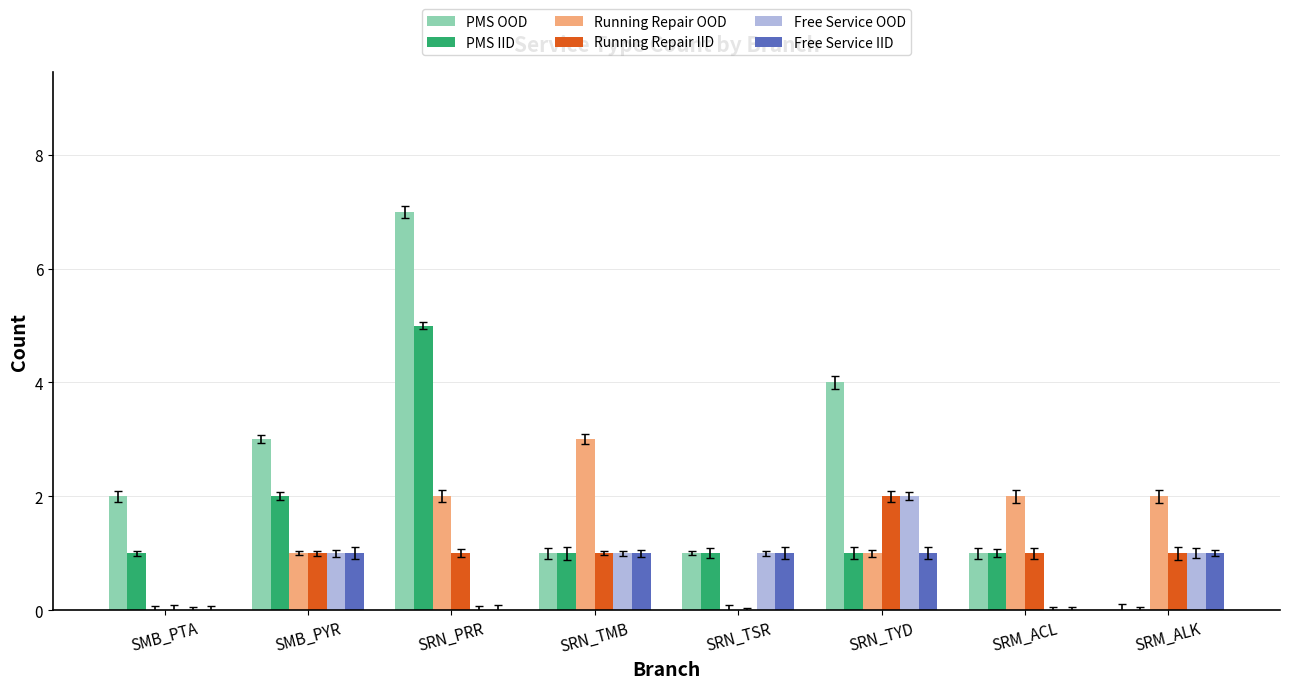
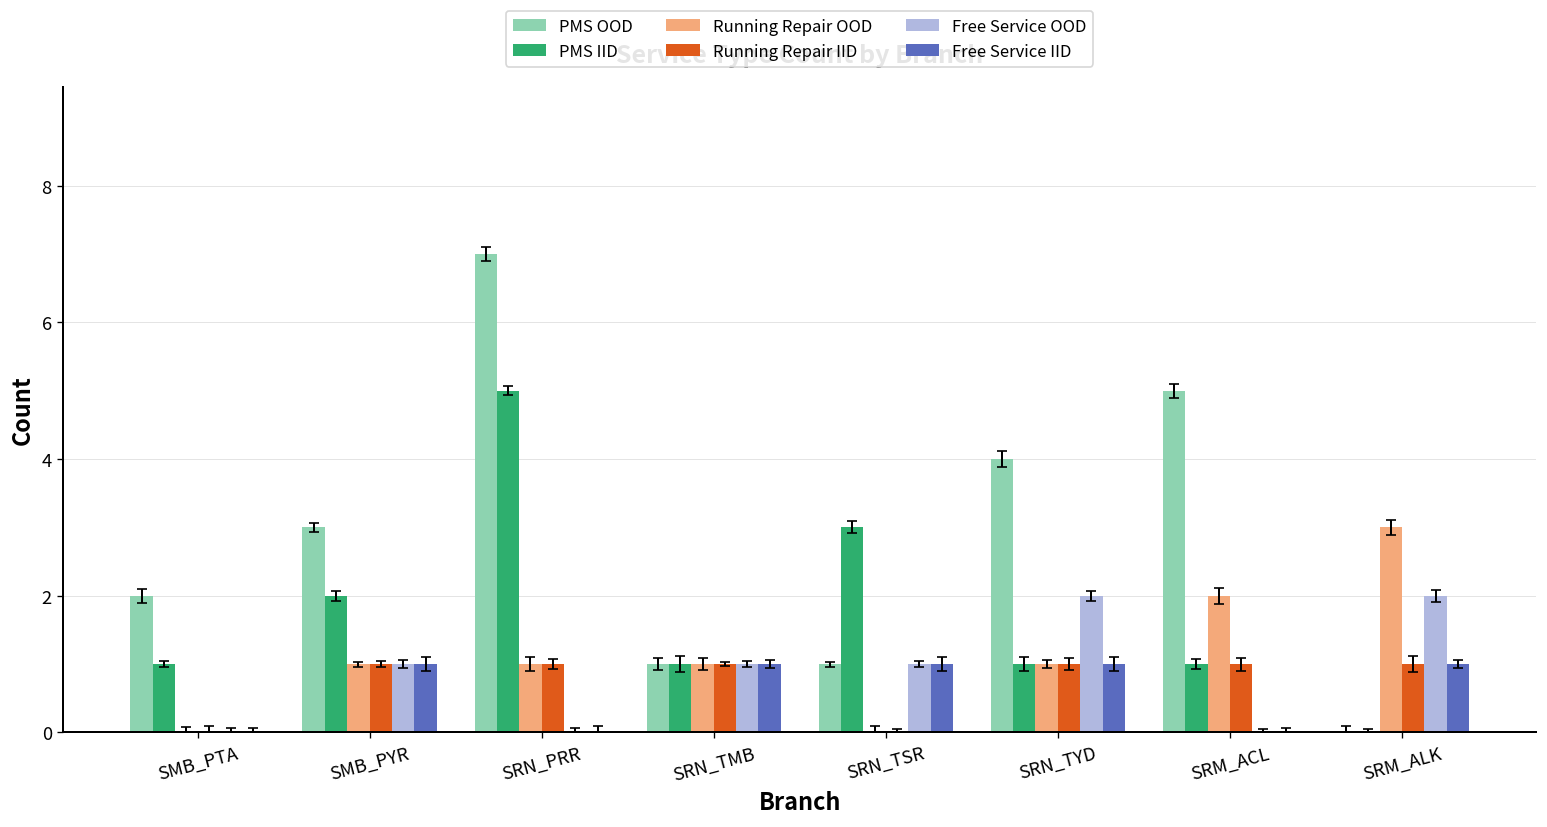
Running Repair OOD, SRN_PRR: 2 -> 1
Running Repair OOD, SRN_TMB: 3 -> 1
PMS IID, SRN_TSR: 1 -> 3
Running Repair IID, SRN_TYD: 2 -> 1
PMS OOD, SRM_ACL: 1 -> 5
Running Repair OOD, SRM_ALK: 2 -> 3
Free Service OOD, SRM_ALK: 1 -> 2
